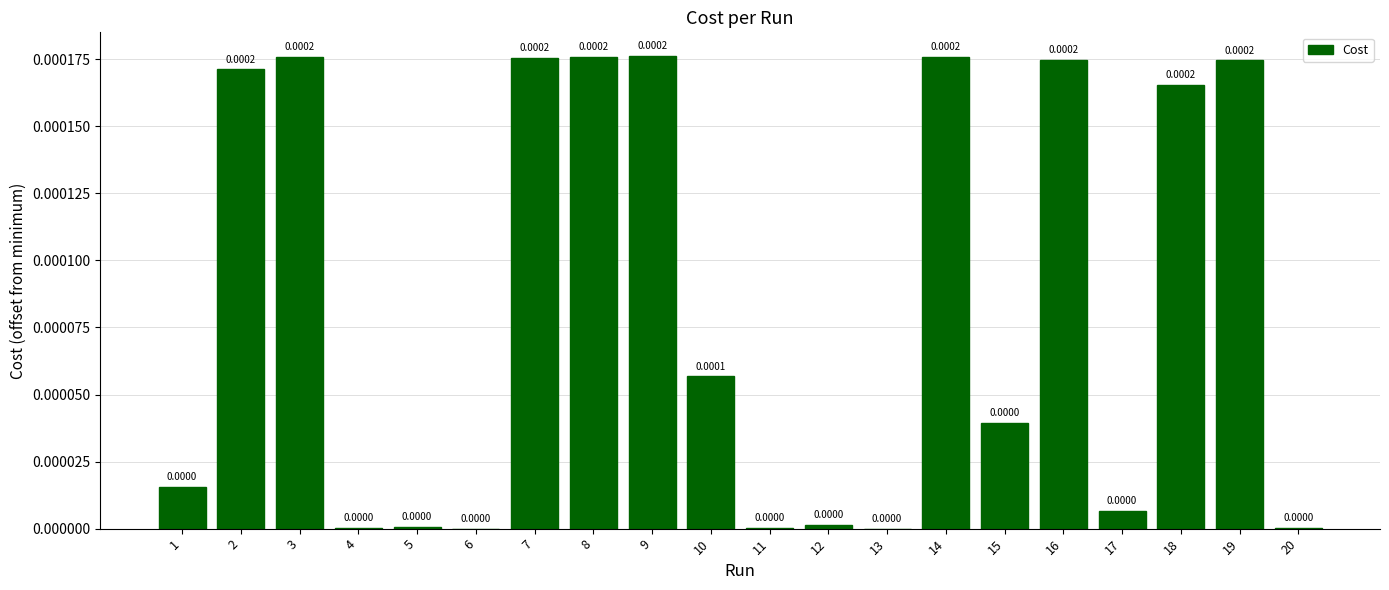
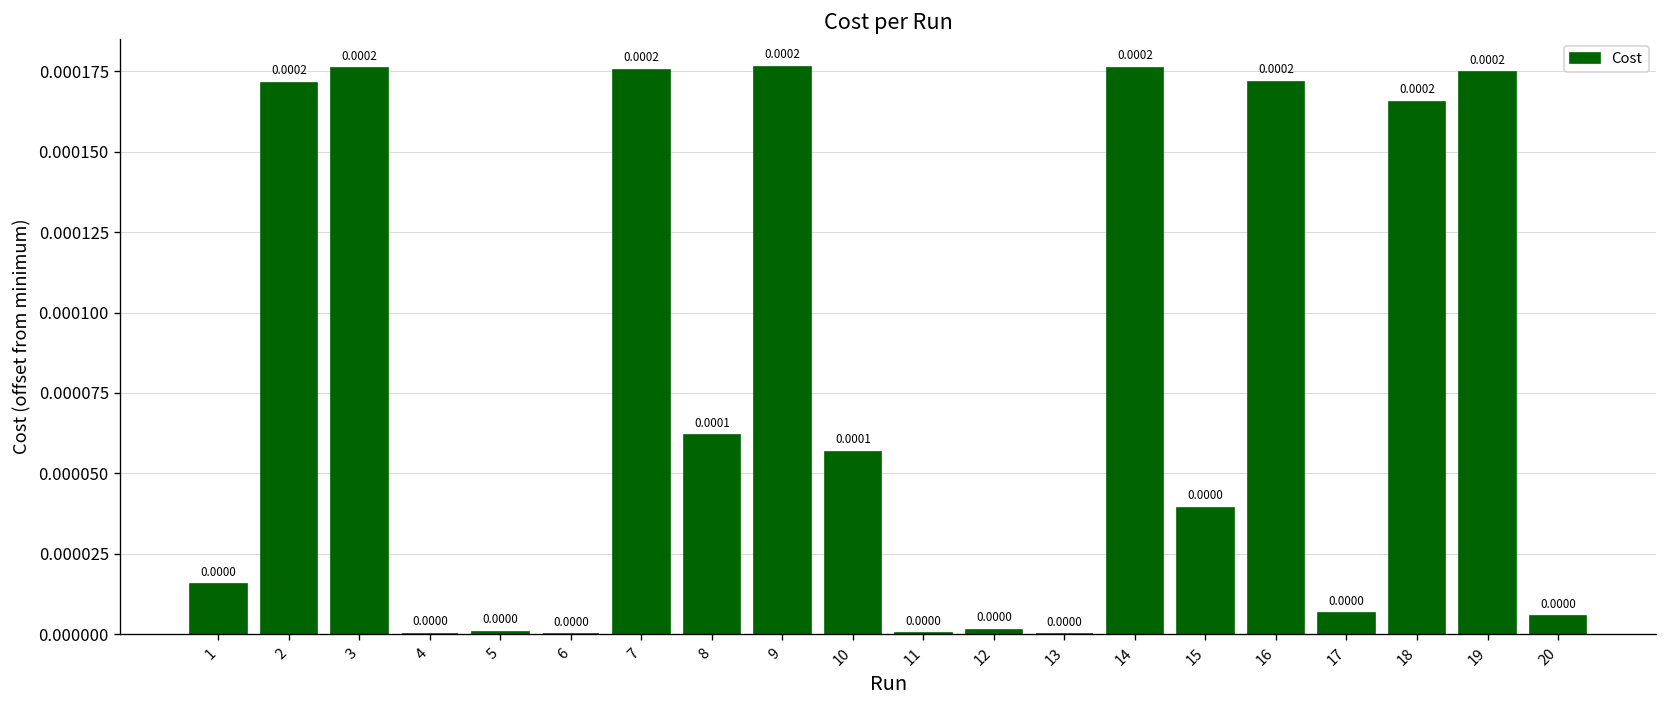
8: 0.0002 -> 0.0001
16: 0.000175 -> 0.000172
20: 0.000000 -> 0.000006
